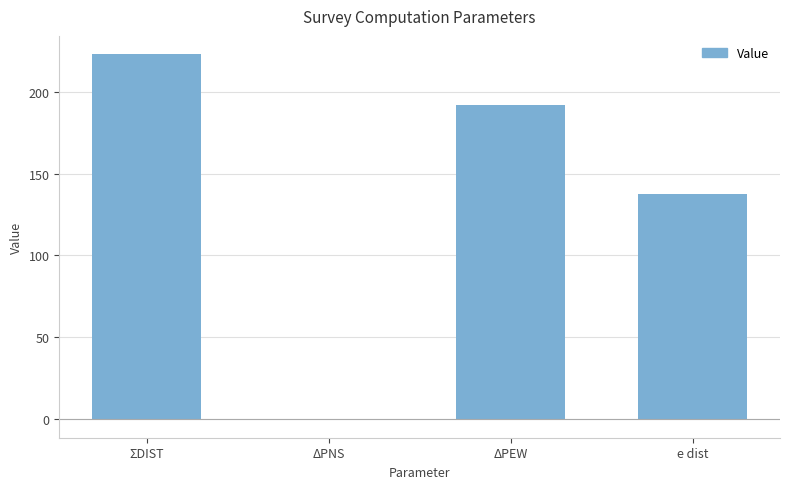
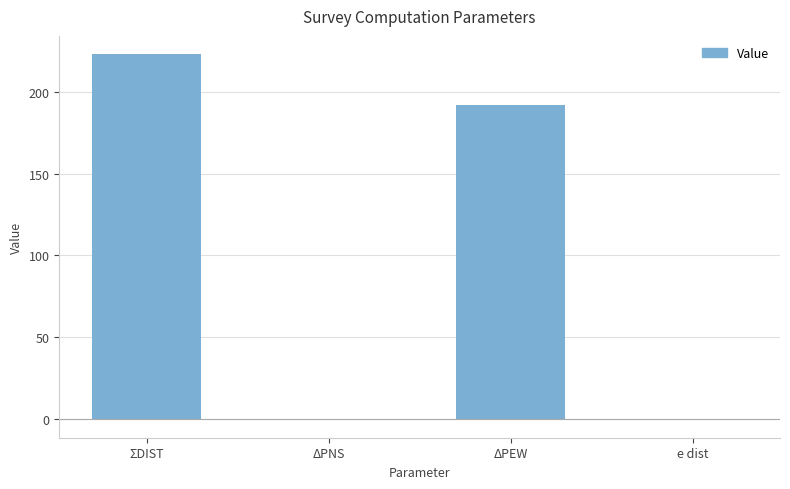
e dist: 138 -> 0
